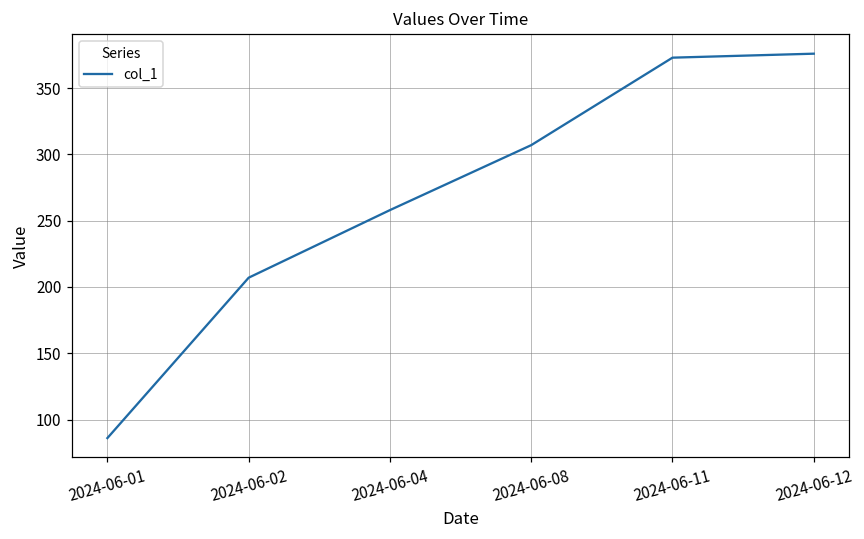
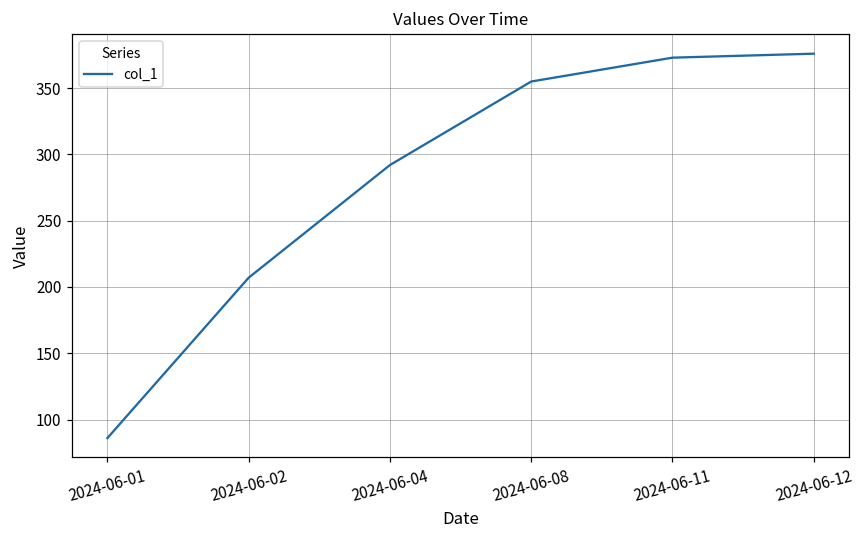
2024-06-04: 258 -> 292
2024-06-08: 307 -> 355
